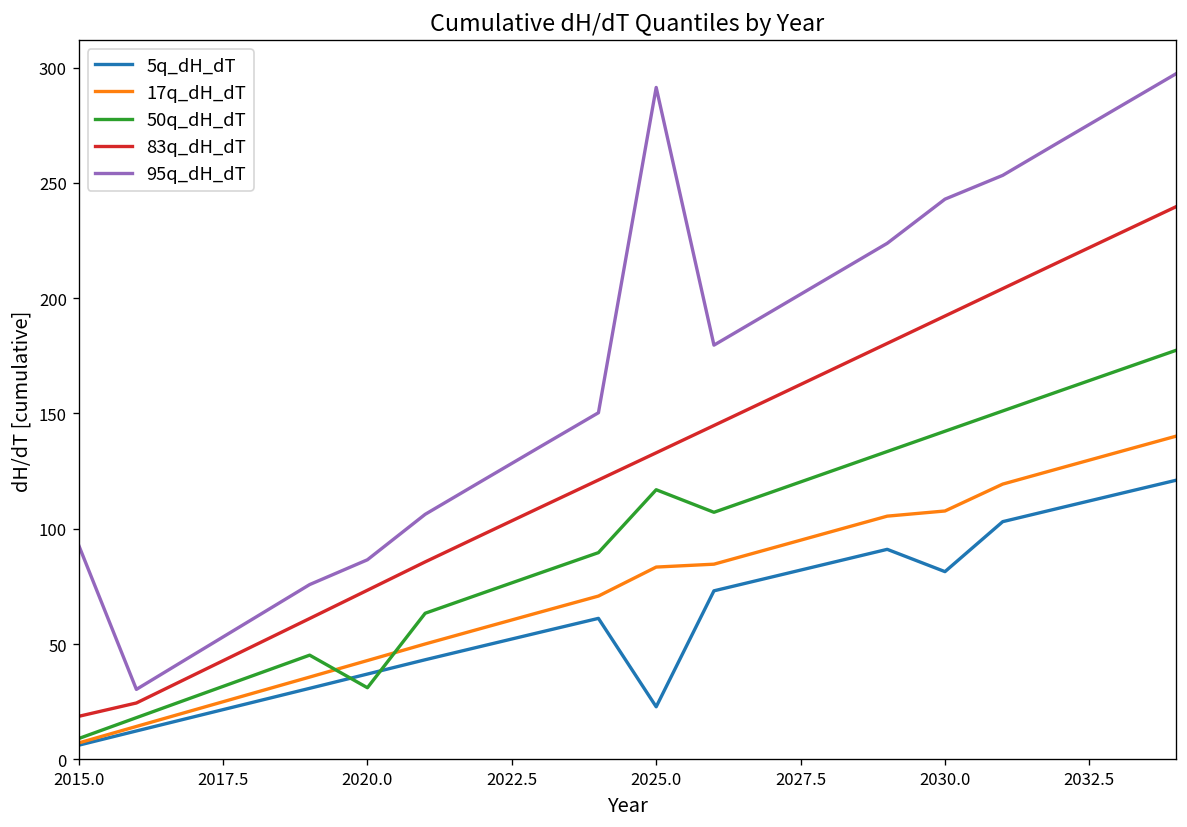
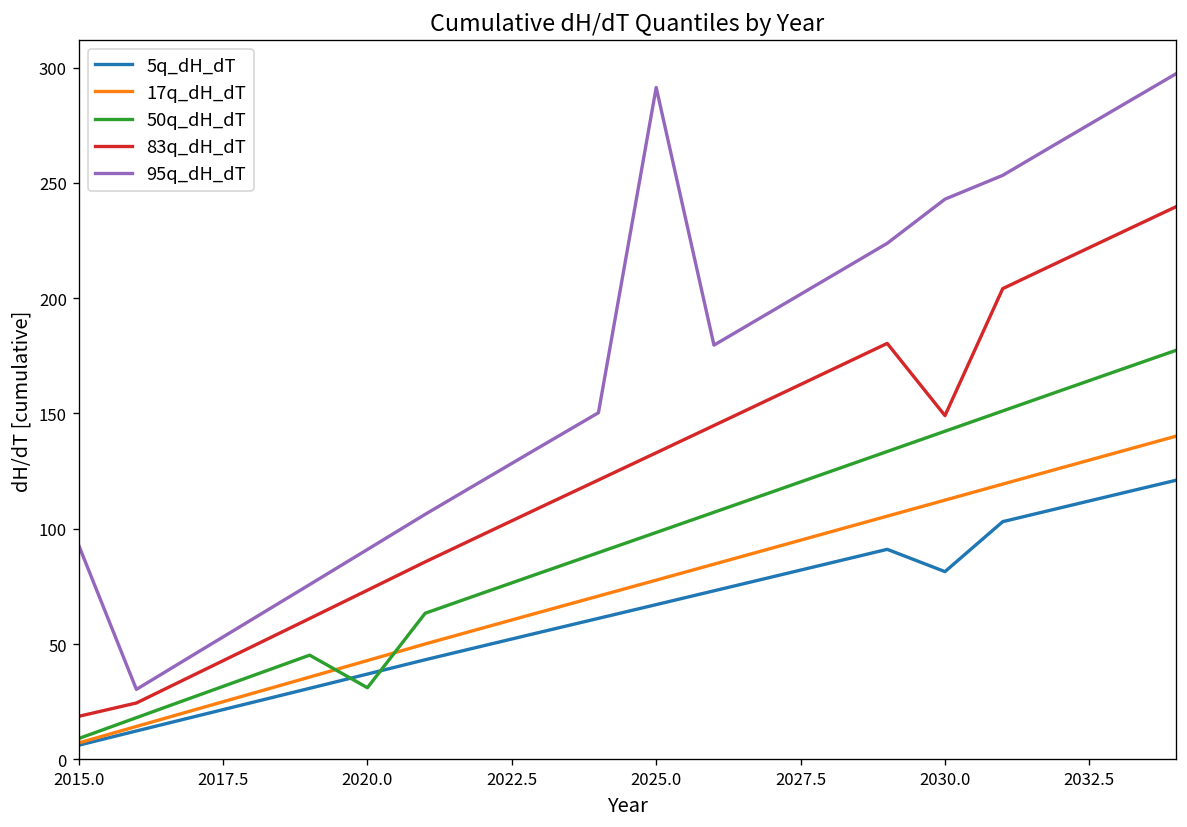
95q_dH_dT, 2020.0: 87 -> 91
5q_dH_dT, 2025.0: 23 -> 67
17q_dH_dT, 2025.0: 83 -> 78
50q_dH_dT, 2025.0: 117 -> 98
17q_dH_dT, 2030.0: 108 -> 112
83q_dH_dT, 2030.0: 192 -> 149
